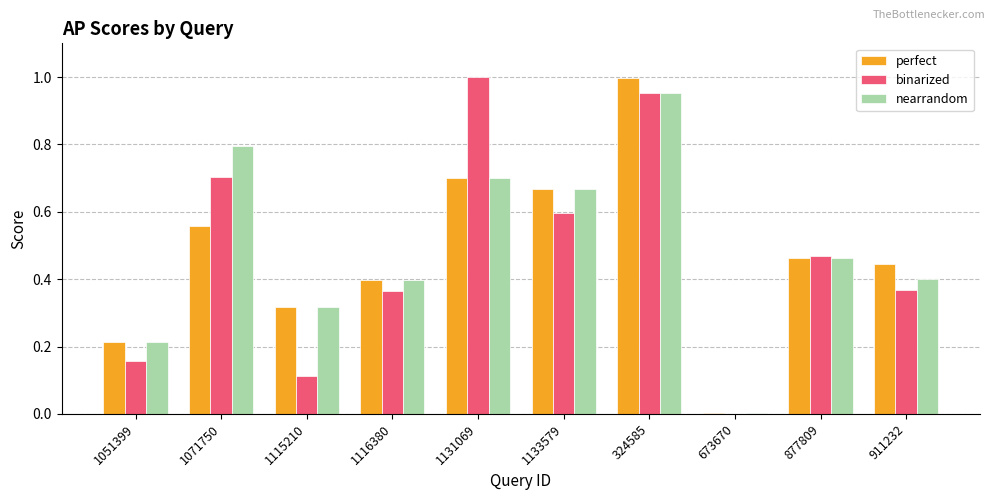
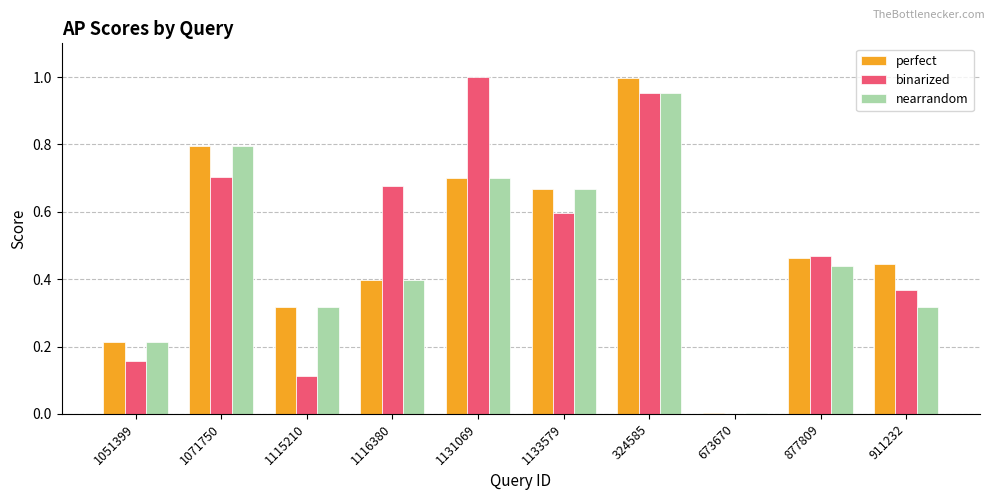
perfect, 1071750: 0.56 -> 0.79
binarized, 1116380: 0.37 -> 0.68
nearrandom, 877809: 0.46 -> 0.44
nearrandom, 911232: 0.40 -> 0.32
